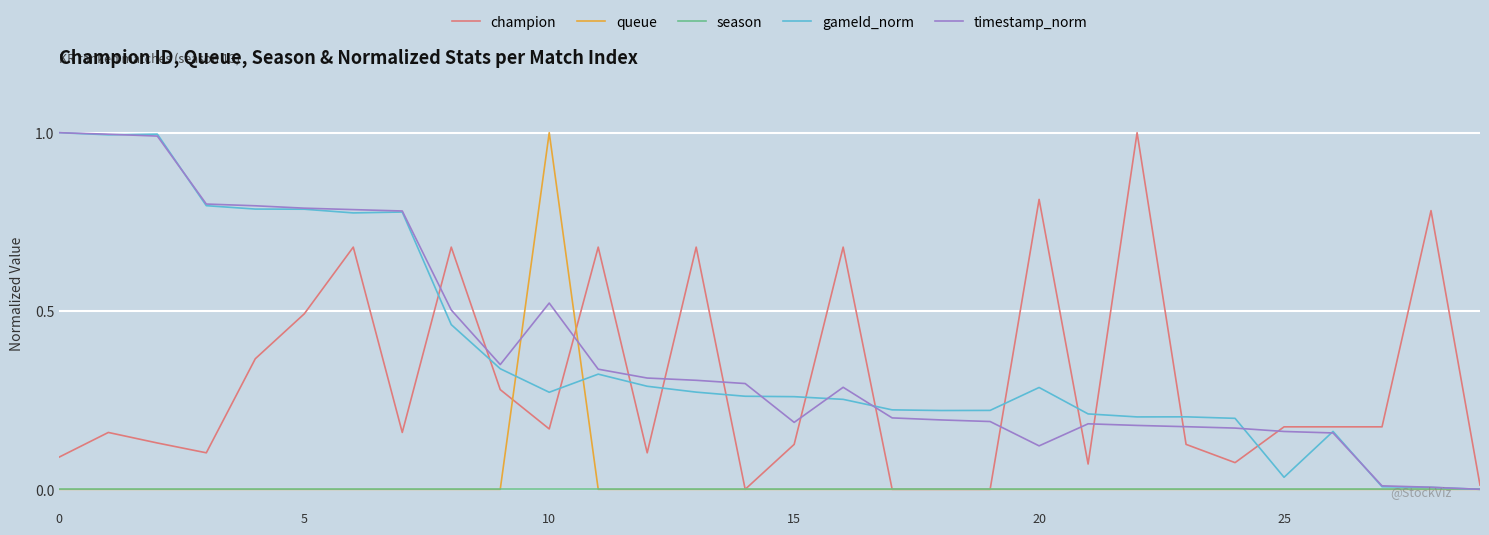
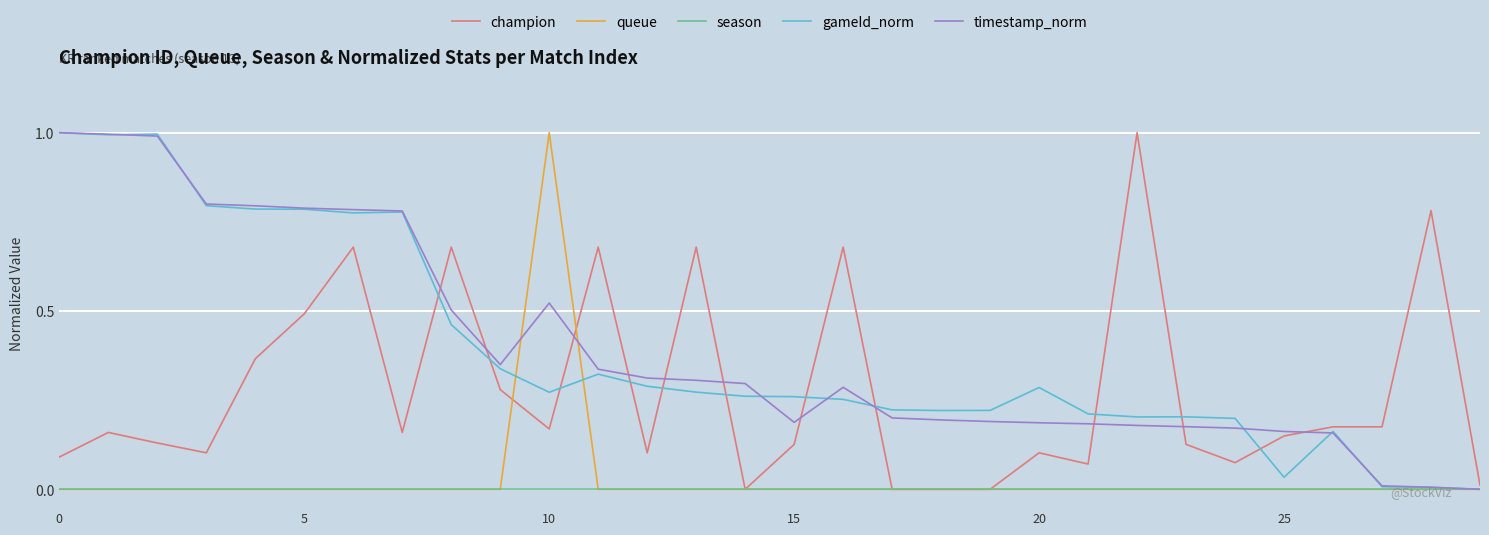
champion, 20: 0.81 -> 0.10
timestamp_norm, 20: 0.12 -> 0.19
champion, 25: 0.18 -> 0.15
